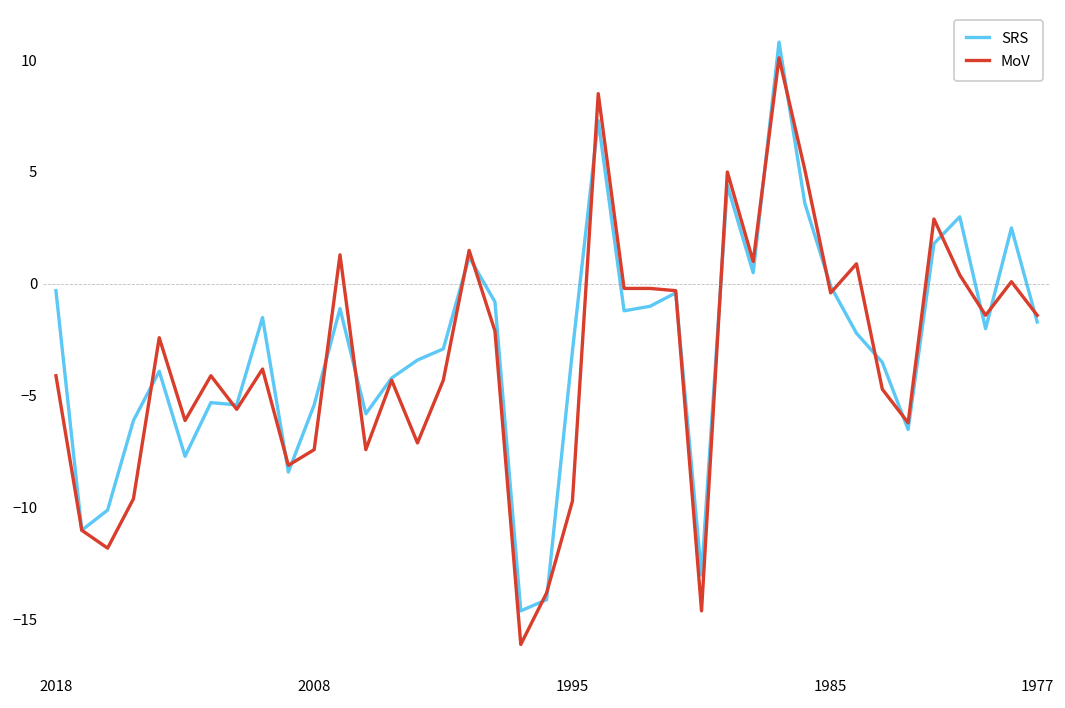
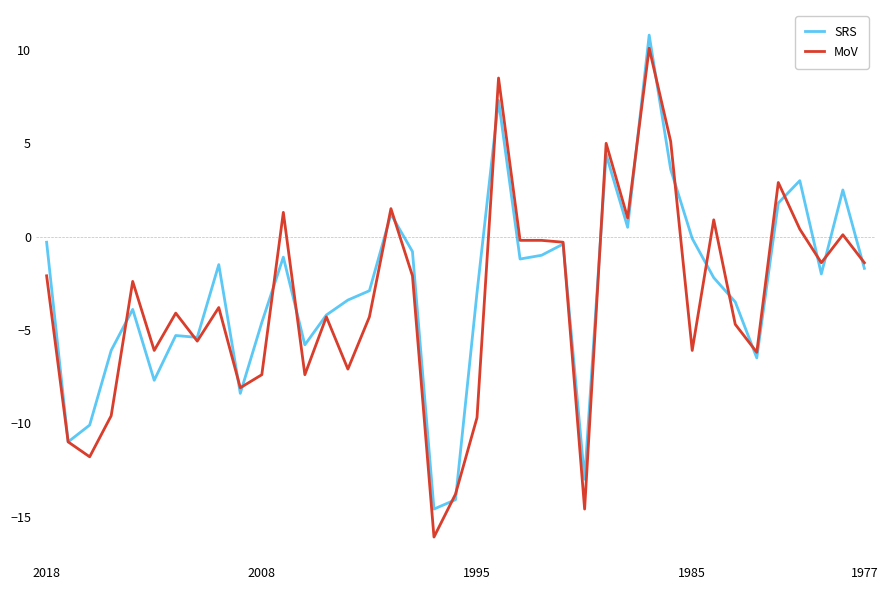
MoV, 2018: -4.1 -> -2.1
SRS, 2008: -5.4 -> -4.6
MoV, 1985: -0.4 -> -6.1
